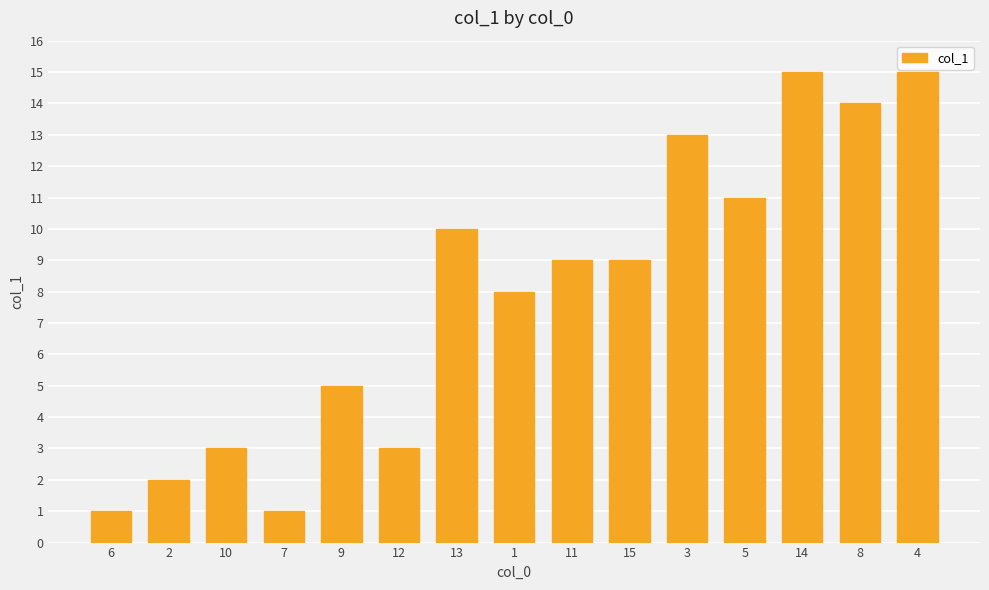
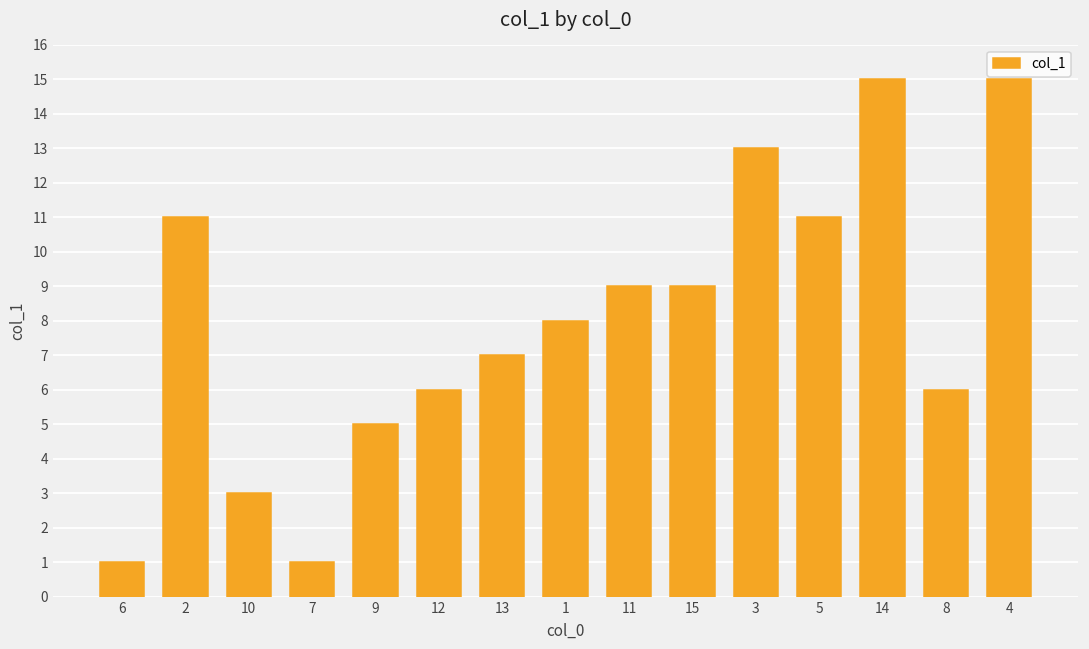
2: 2 -> 11
12: 3 -> 6
13: 10 -> 7
8: 14 -> 6
